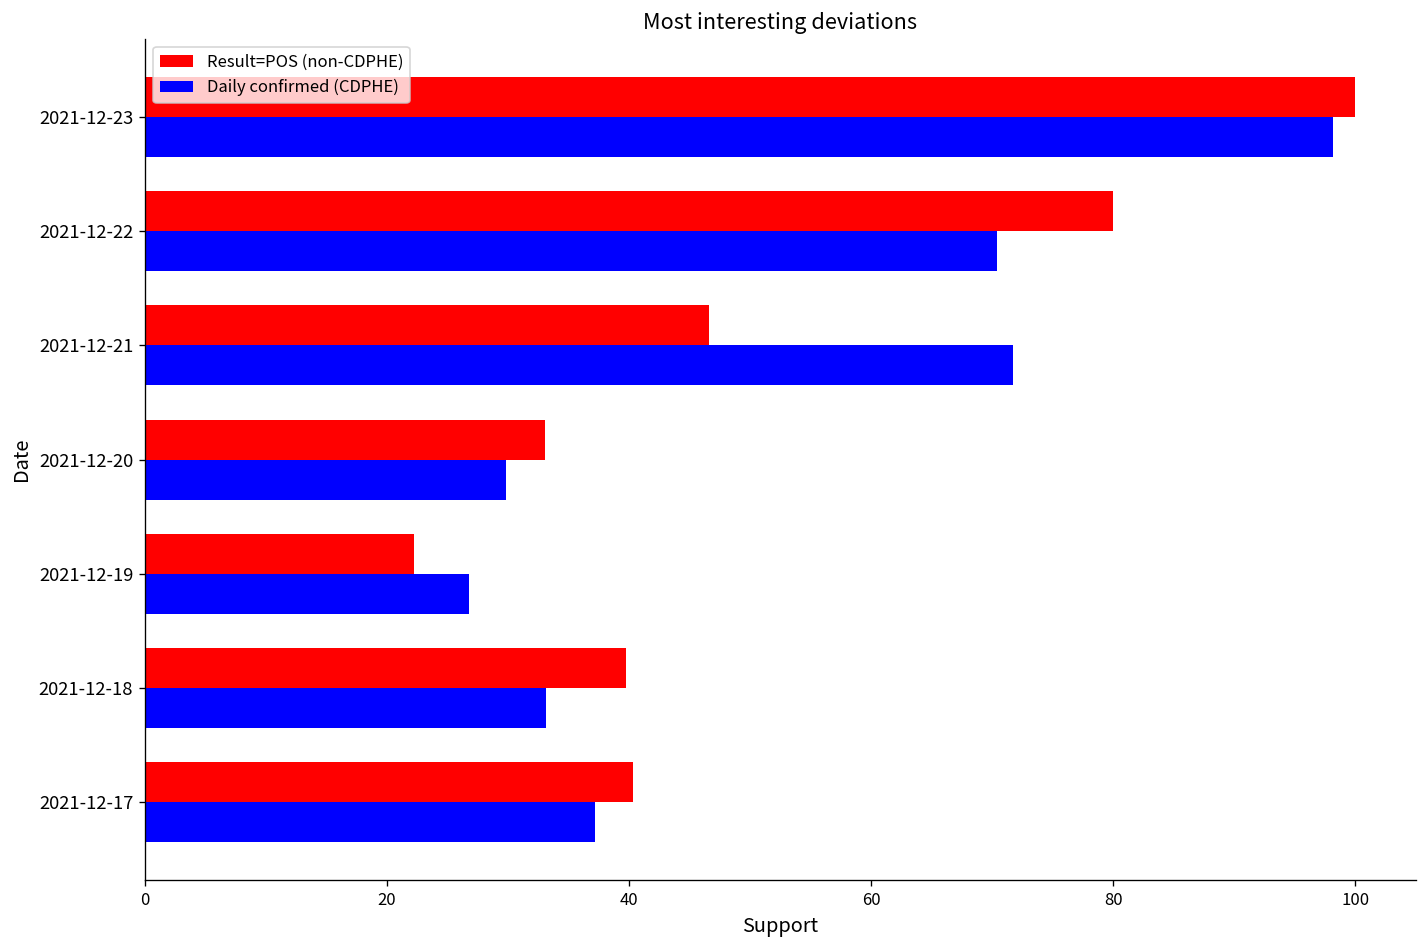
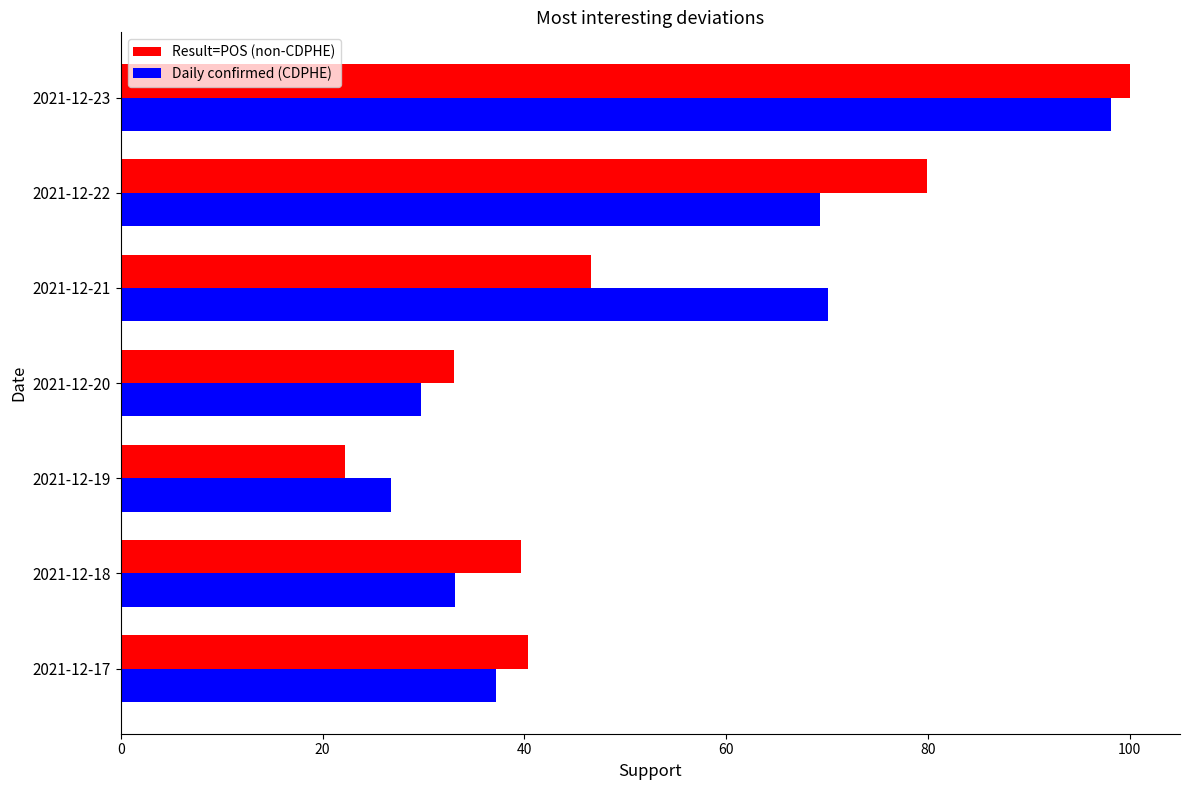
Daily confirmed (CDPHE), 2021-12-22: 70.4 -> 69.3
Daily confirmed (CDPHE), 2021-12-21: 71.7 -> 70.1
